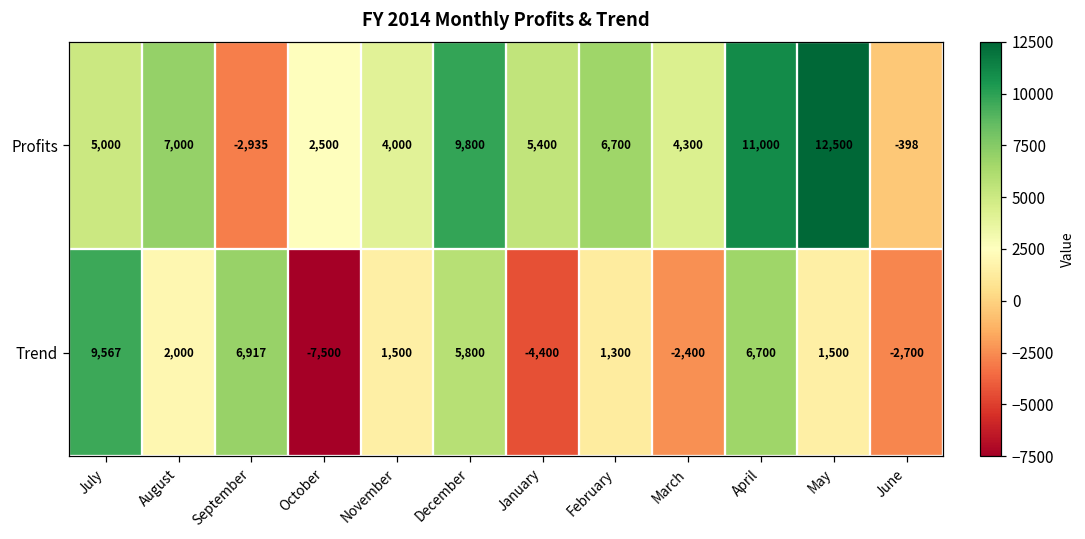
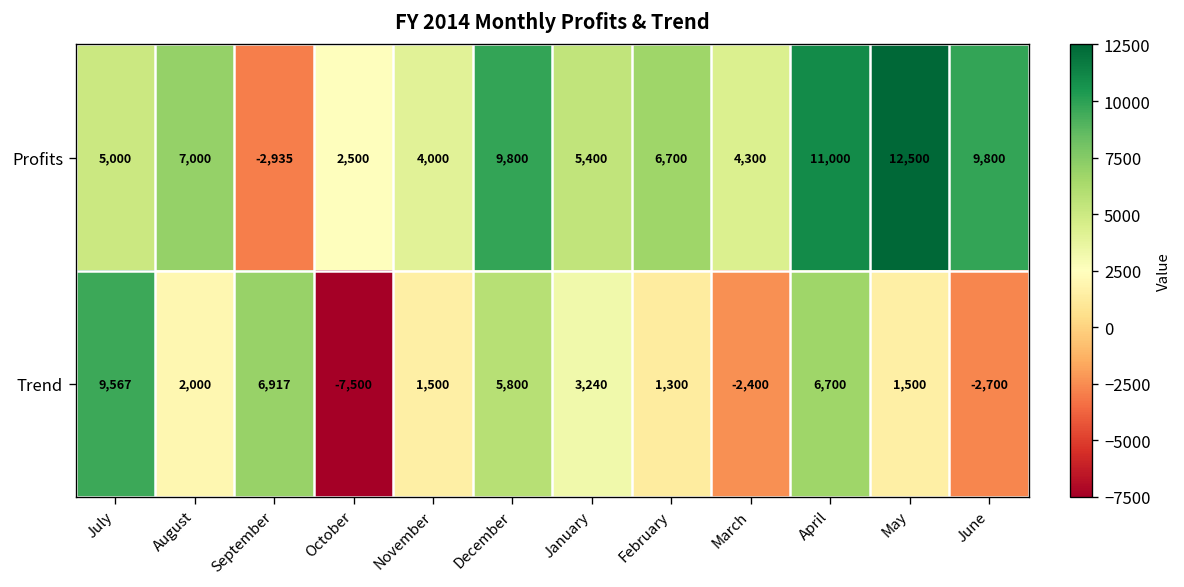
Profits, June: -398 -> 9,800
Trend, January: -4,400 -> 3,240
